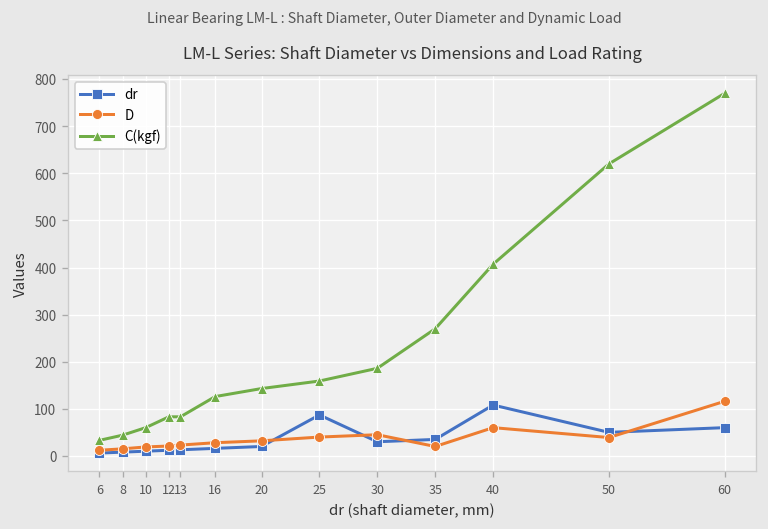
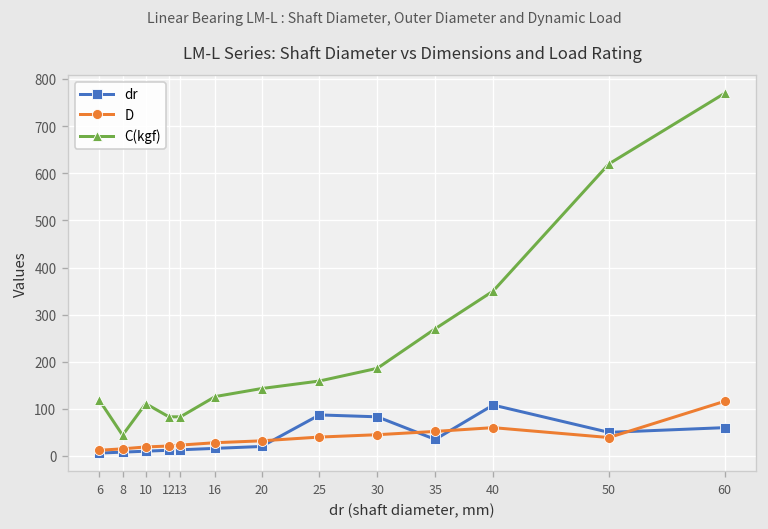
C(kgf), 6: 30 -> 120
C(kgf), 10: 60 -> 110
dr, 30: 30 -> 80
D, 35: 20 -> 50
C(kgf), 40: 410 -> 350
